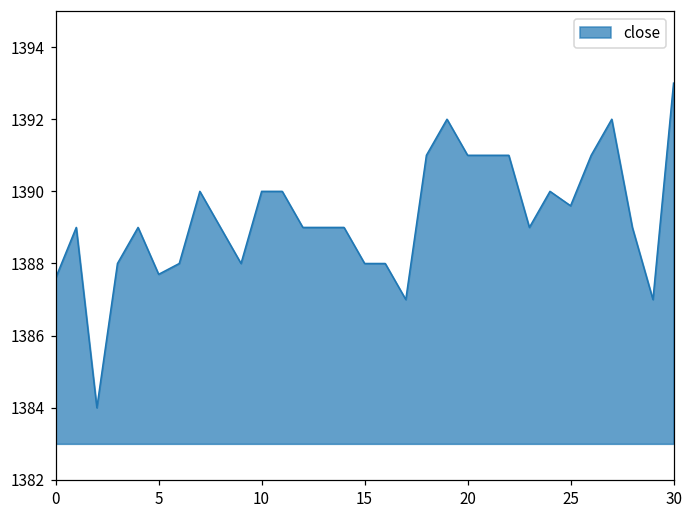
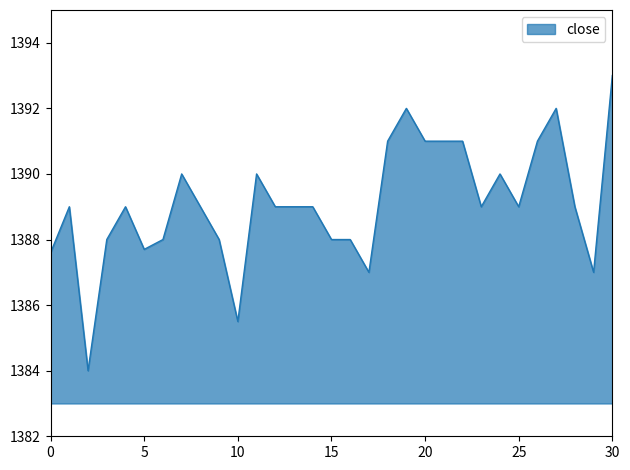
10: 1390.0 -> 1385.5
25: 1389.6 -> 1389.0
